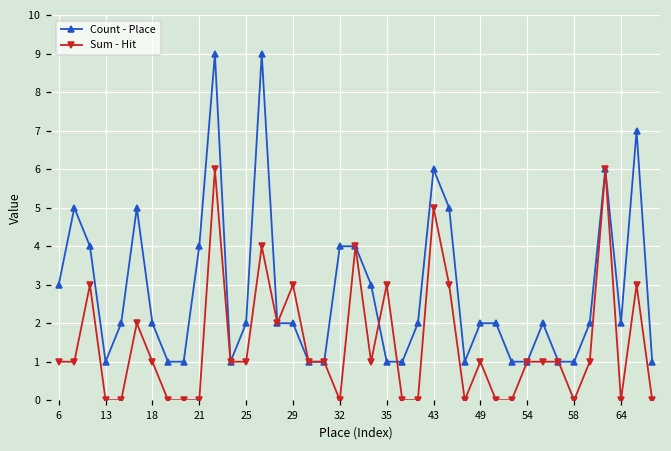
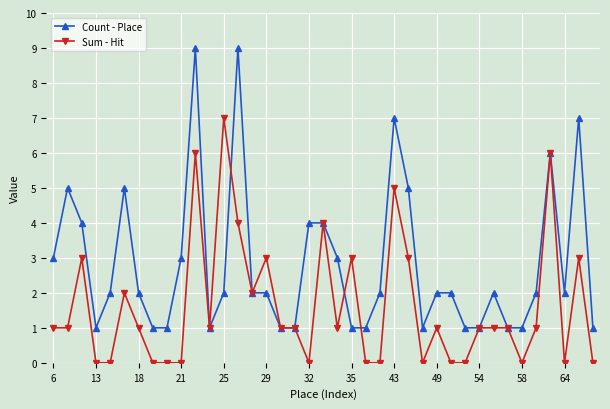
Count - Place, 21: 4 -> 3
Sum - Hit, 25: 1 -> 7
Count - Place, 43: 6 -> 7
